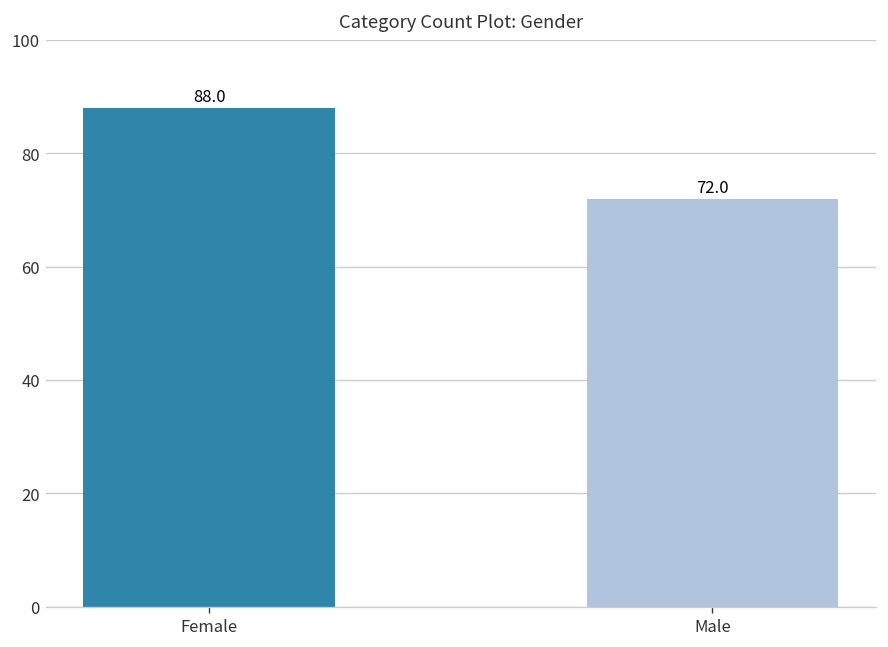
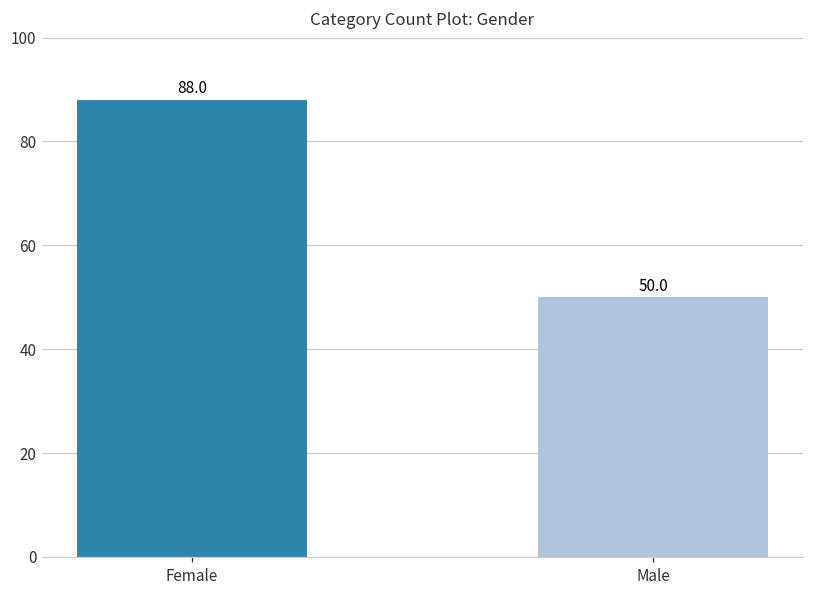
Male: 72.0 -> 50.0
